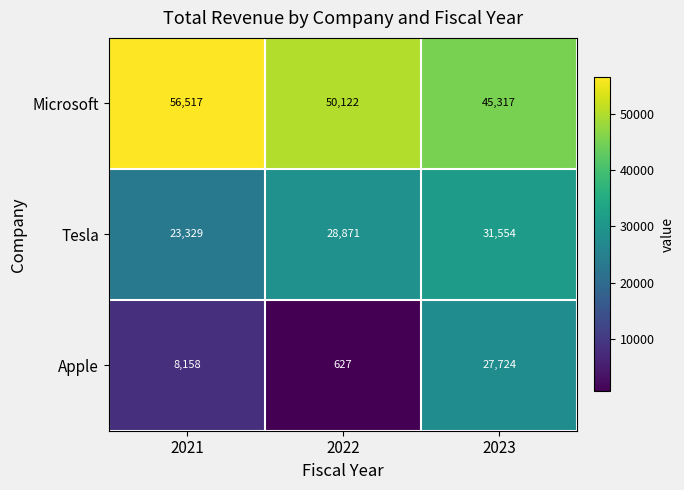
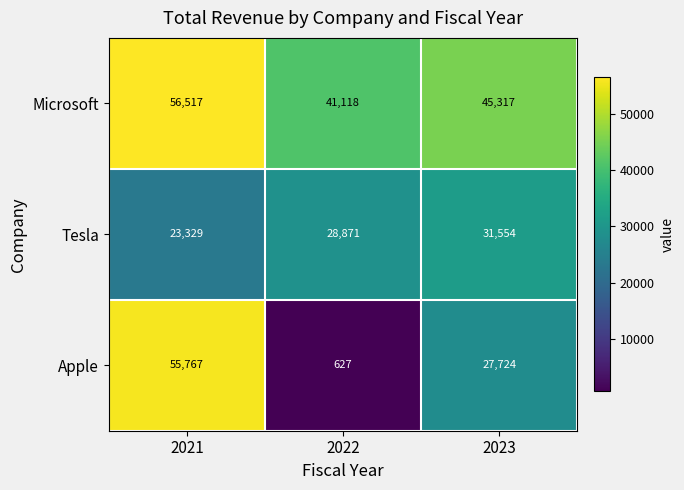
Microsoft, 2022: 50,122 -> 41,118
Apple, 2021: 8,158 -> 55,767
